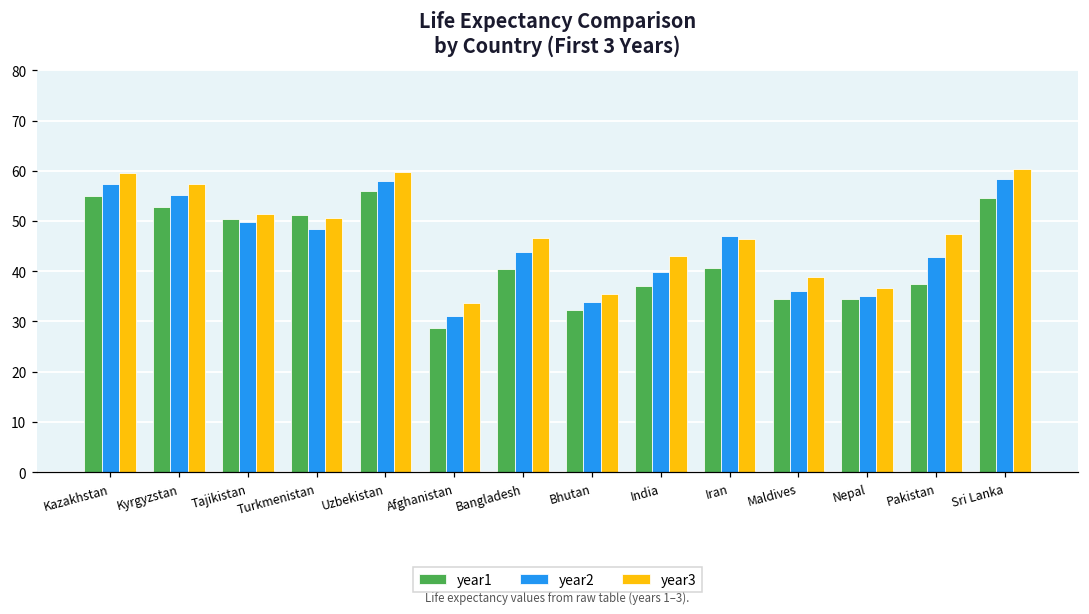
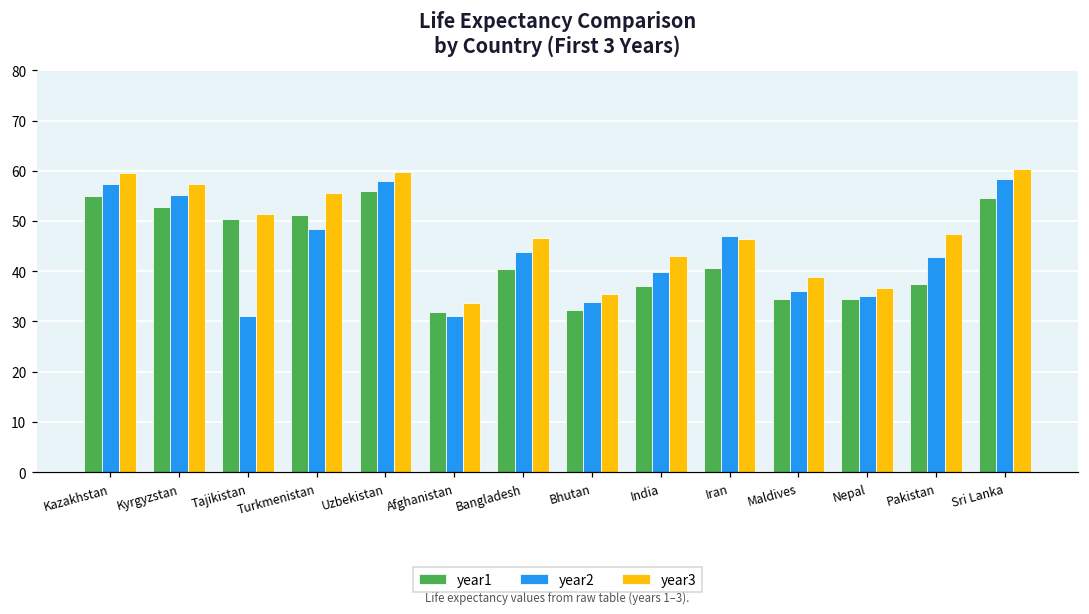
year2, Tajikistan: 50 -> 31
year3, Turkmenistan: 51 -> 56
year1, Afghanistan: 29 -> 32
